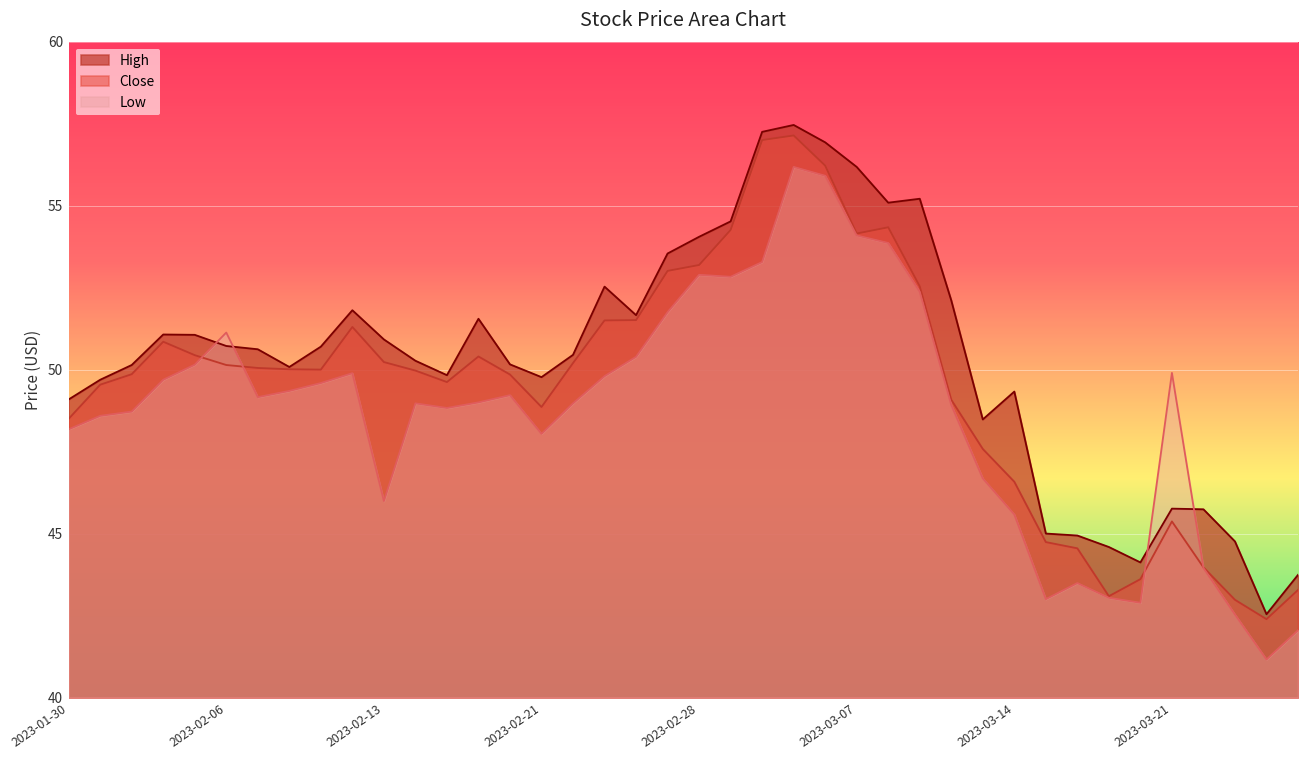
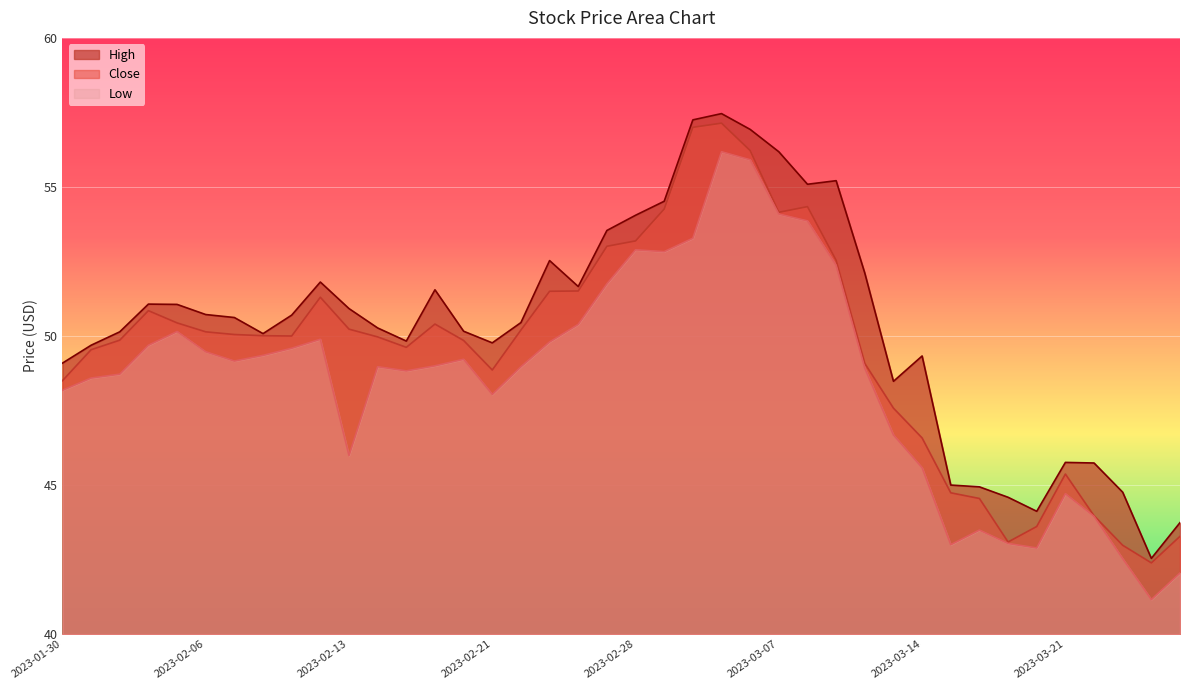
Low, 2023-02-06: 51.1 -> 49.5
Low, 2023-03-21: 49.9 -> 44.7
